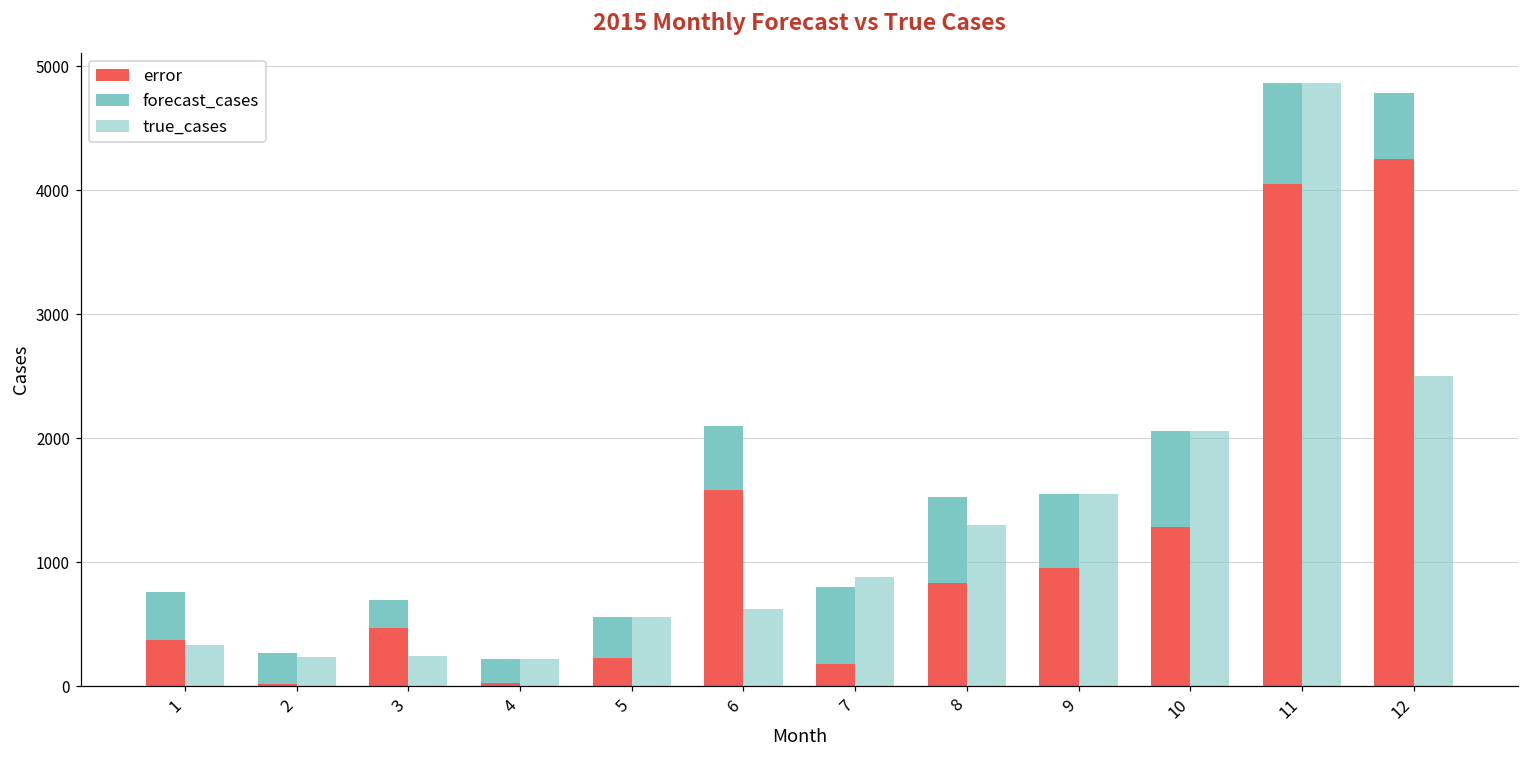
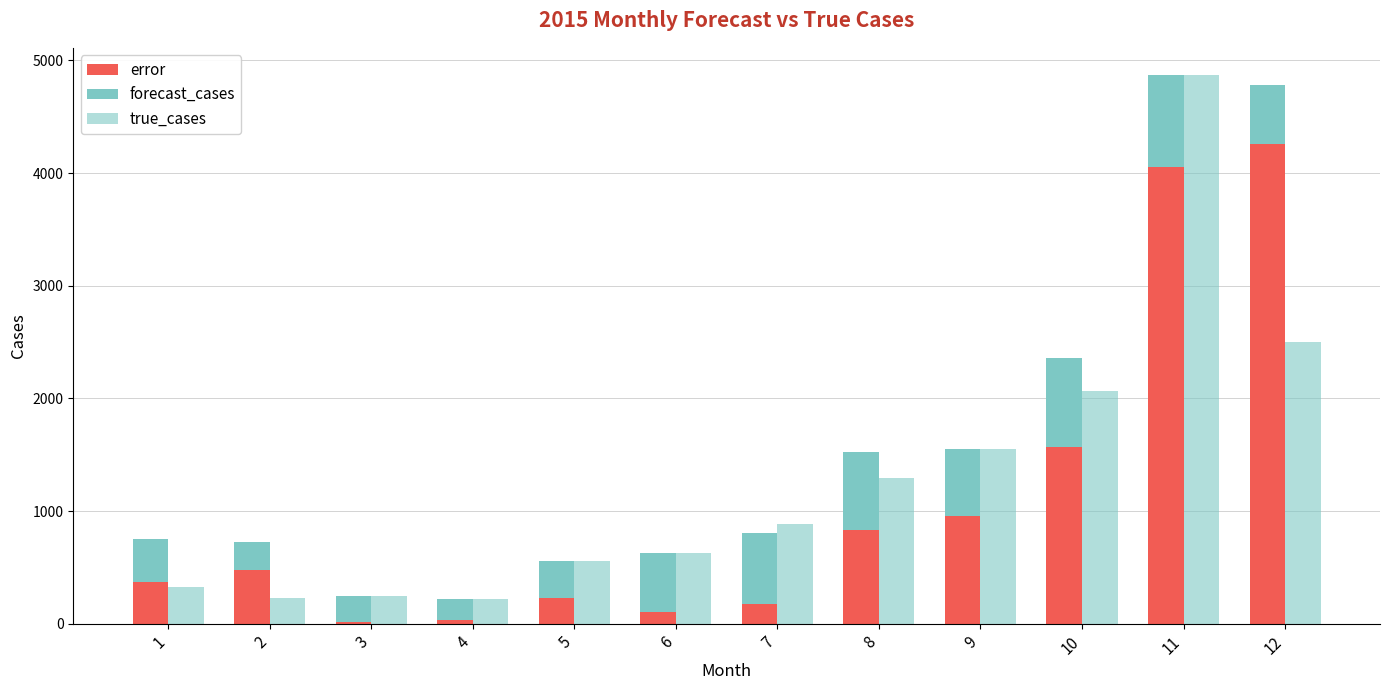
error, 2: 20 -> 470
error, 3: 470 -> 20
error, 6: 1580 -> 110
error, 10: 1280 -> 1570
